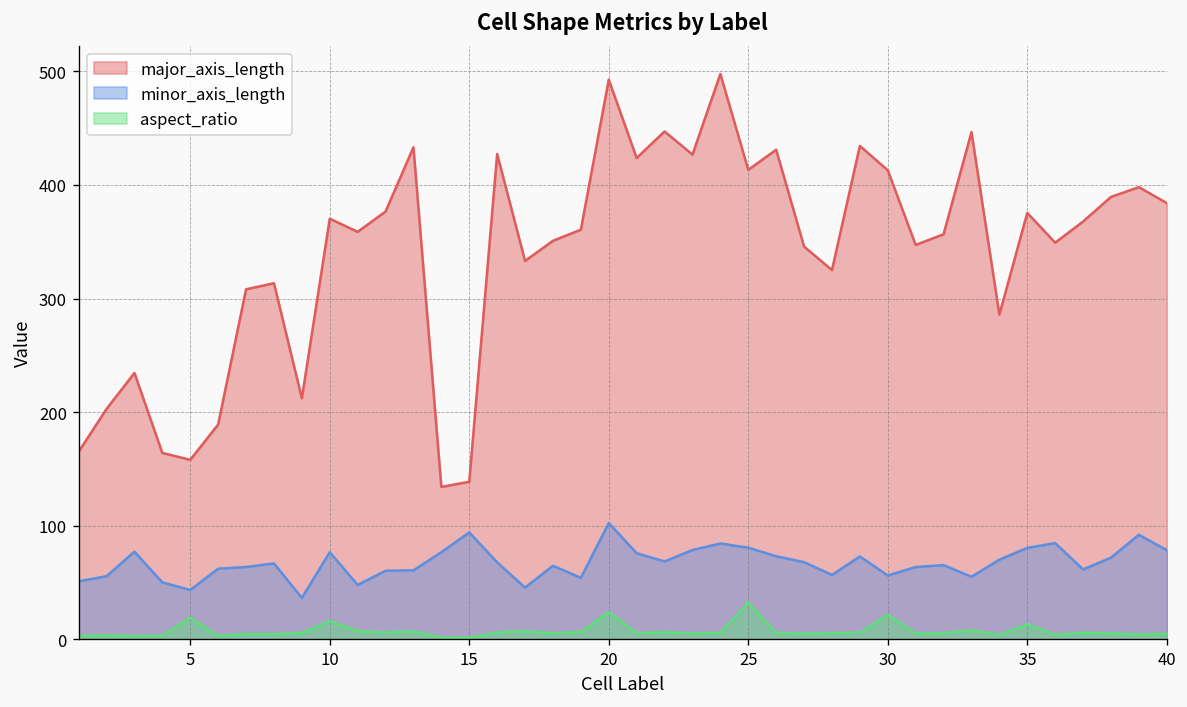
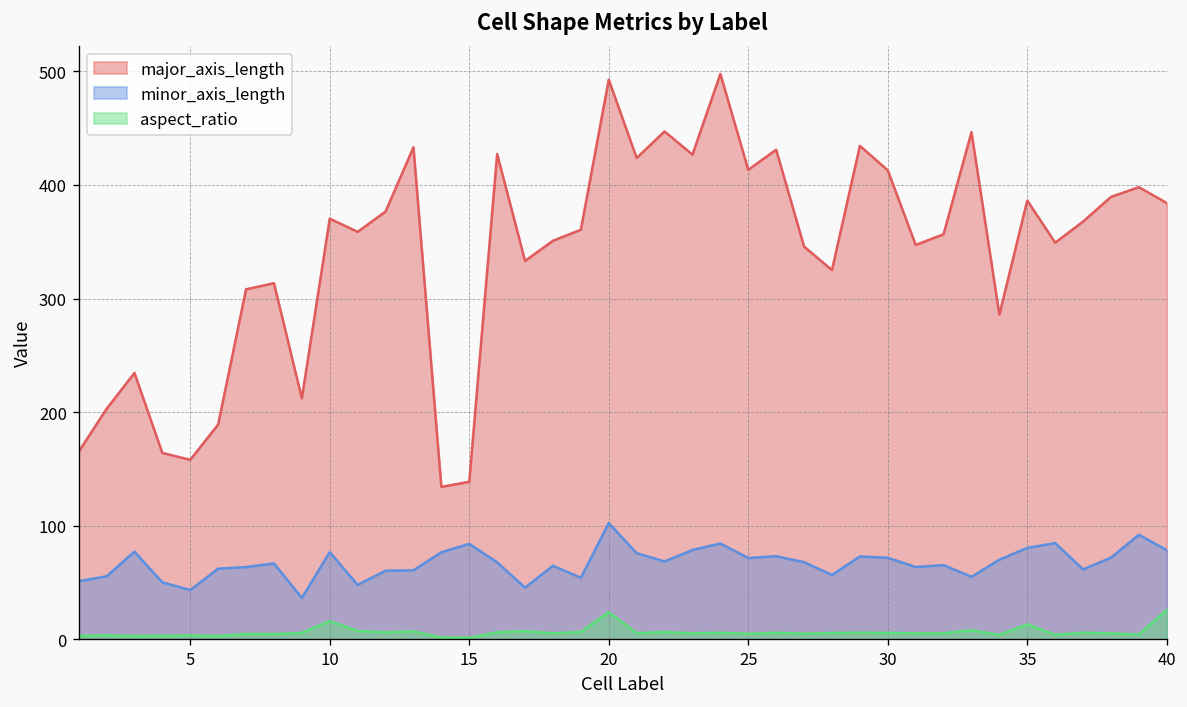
aspect_ratio, 5: 20 -> 0
minor_axis_length, 15: 90 -> 80
minor_axis_length, 25: 80 -> 70
aspect_ratio, 25: 30 -> 10
minor_axis_length, 30: 60 -> 70
aspect_ratio, 30: 20 -> 10
major_axis_length, 35: 380 -> 390
aspect_ratio, 40: 10 -> 30
